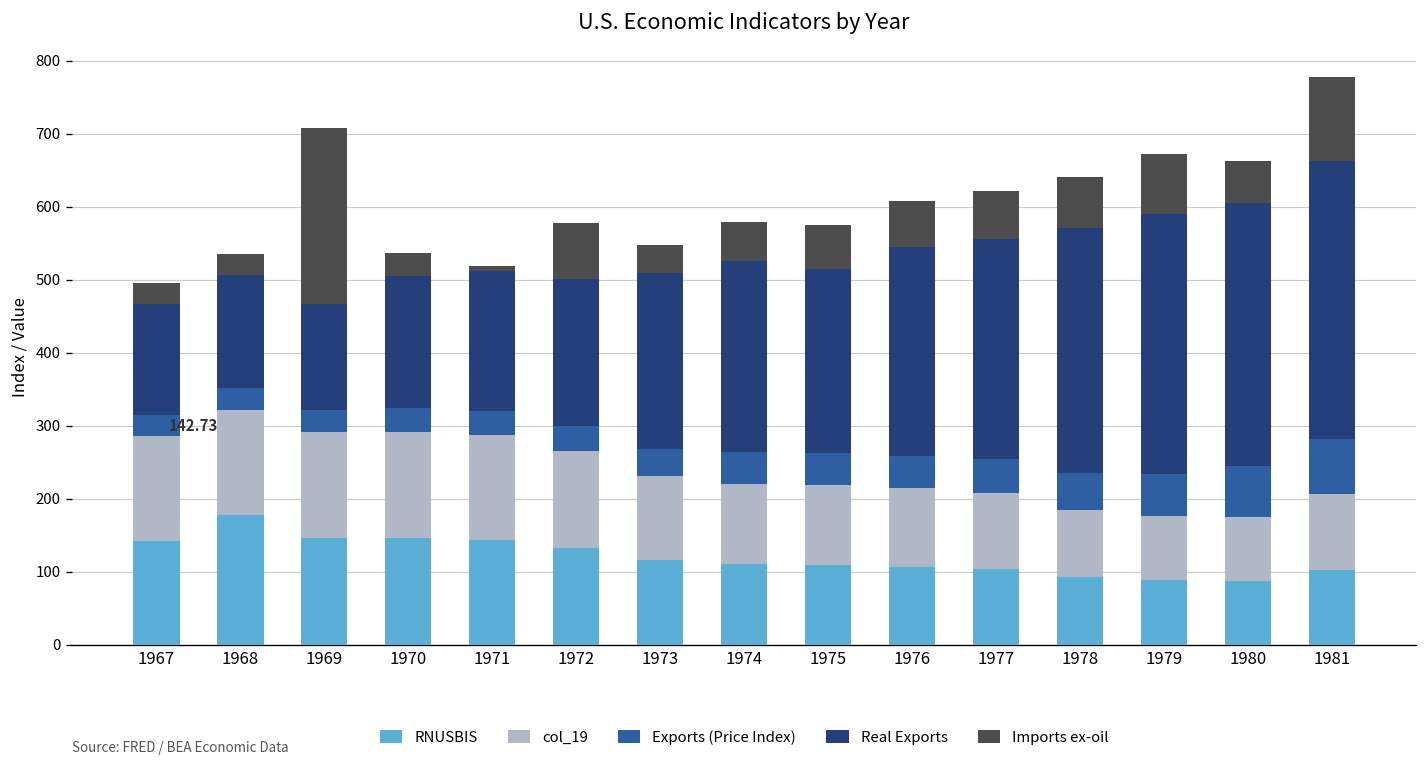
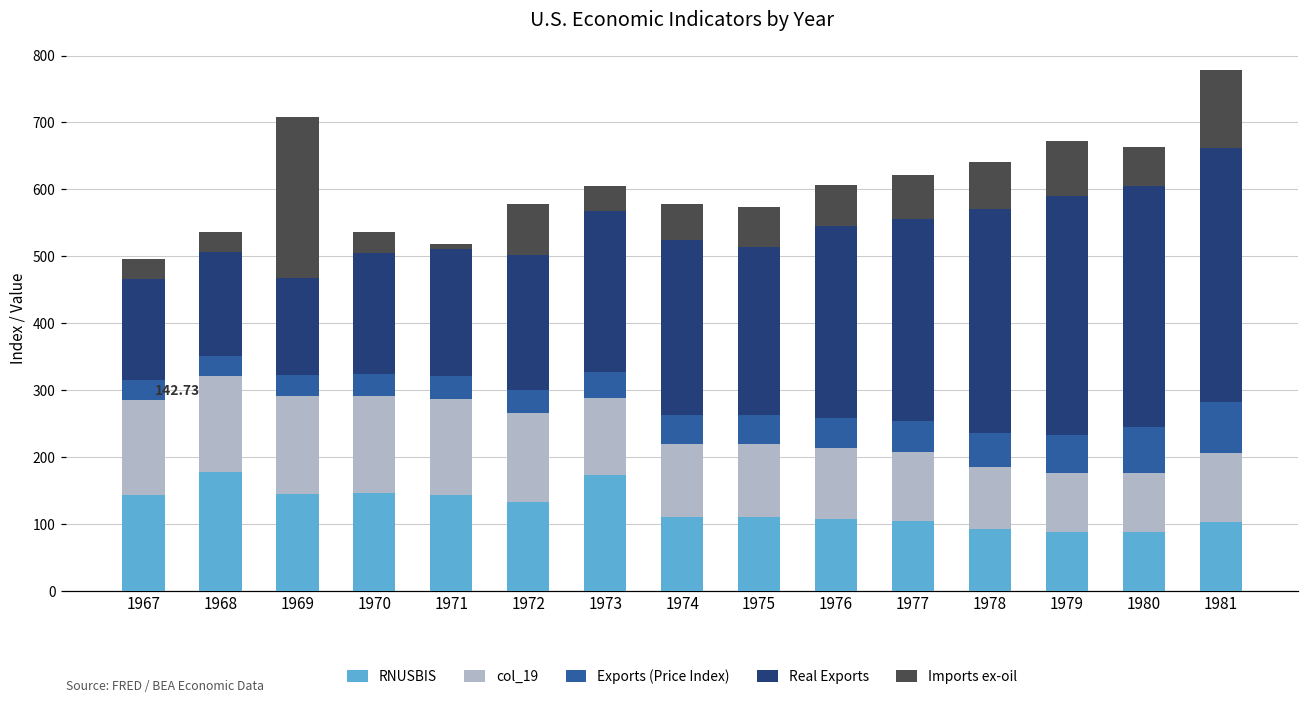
RNUSBIS, 1973: 120 -> 170
